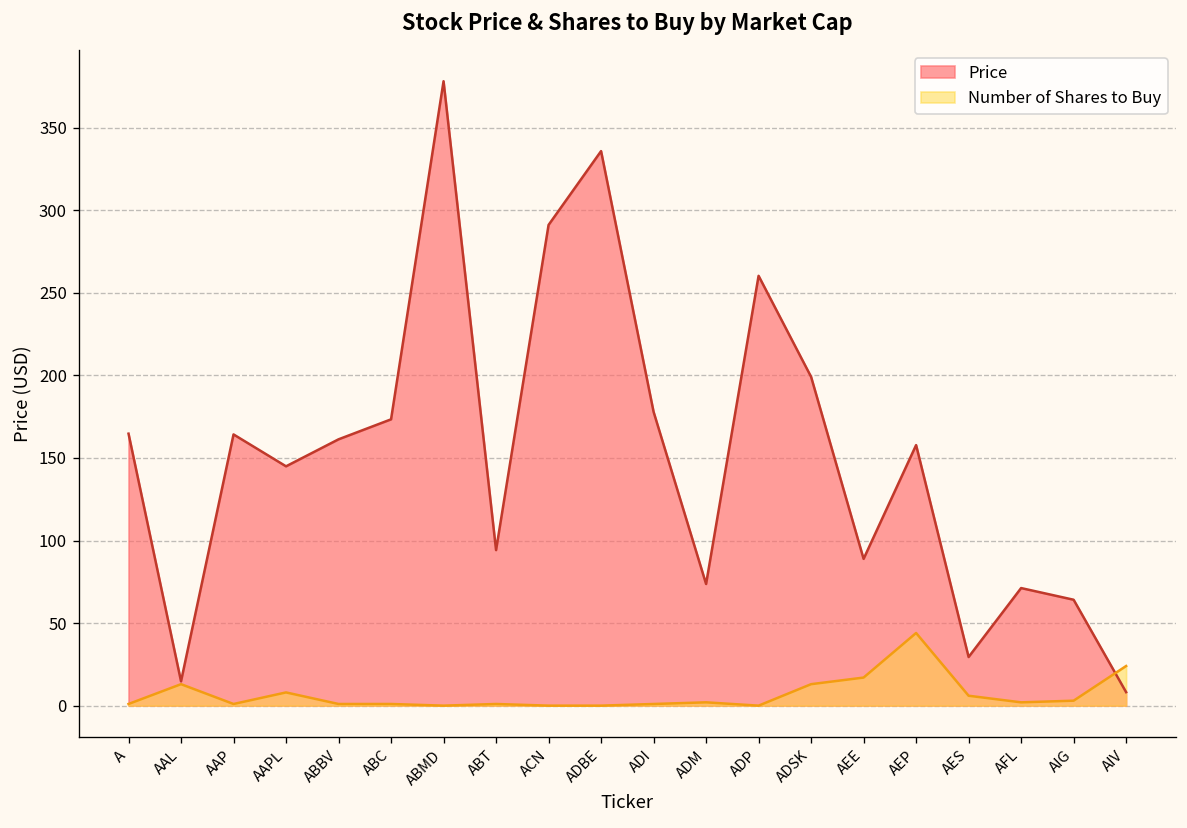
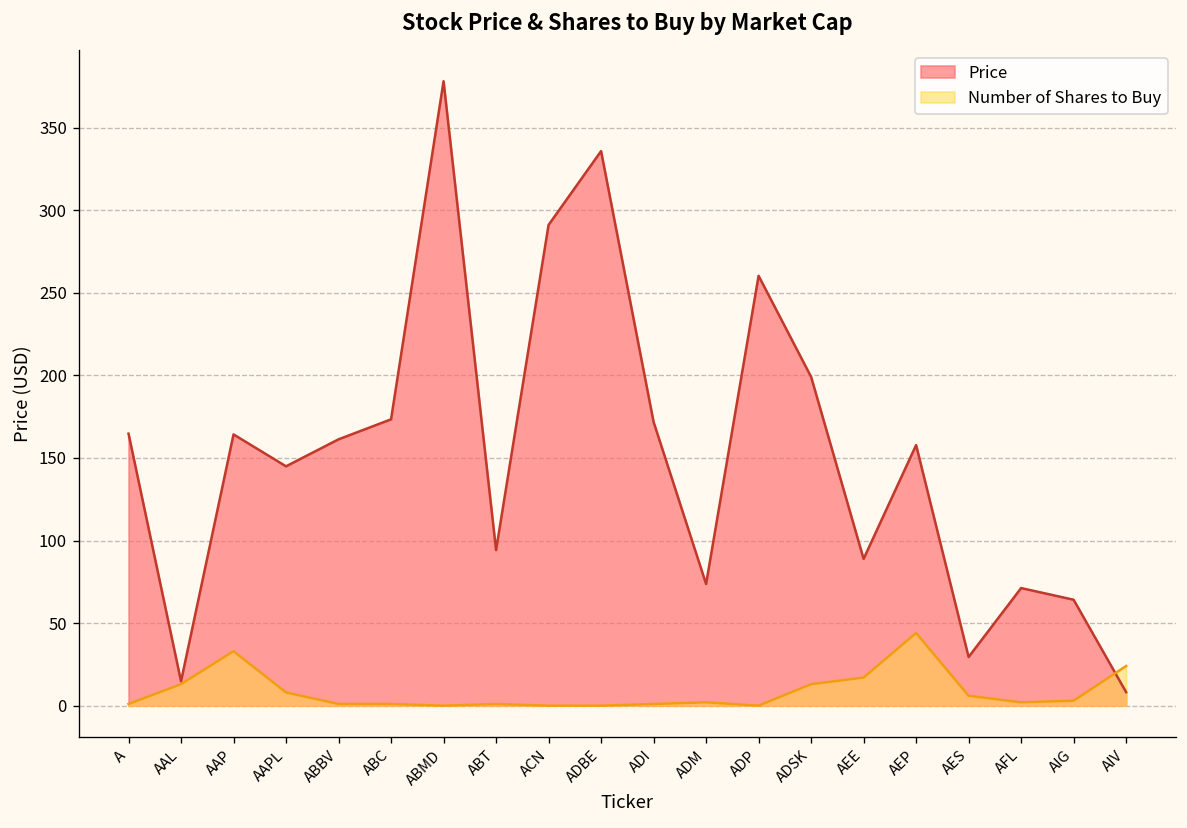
Number of Shares to Buy, AAP: 1 -> 33
Price, ADI: 178 -> 172
